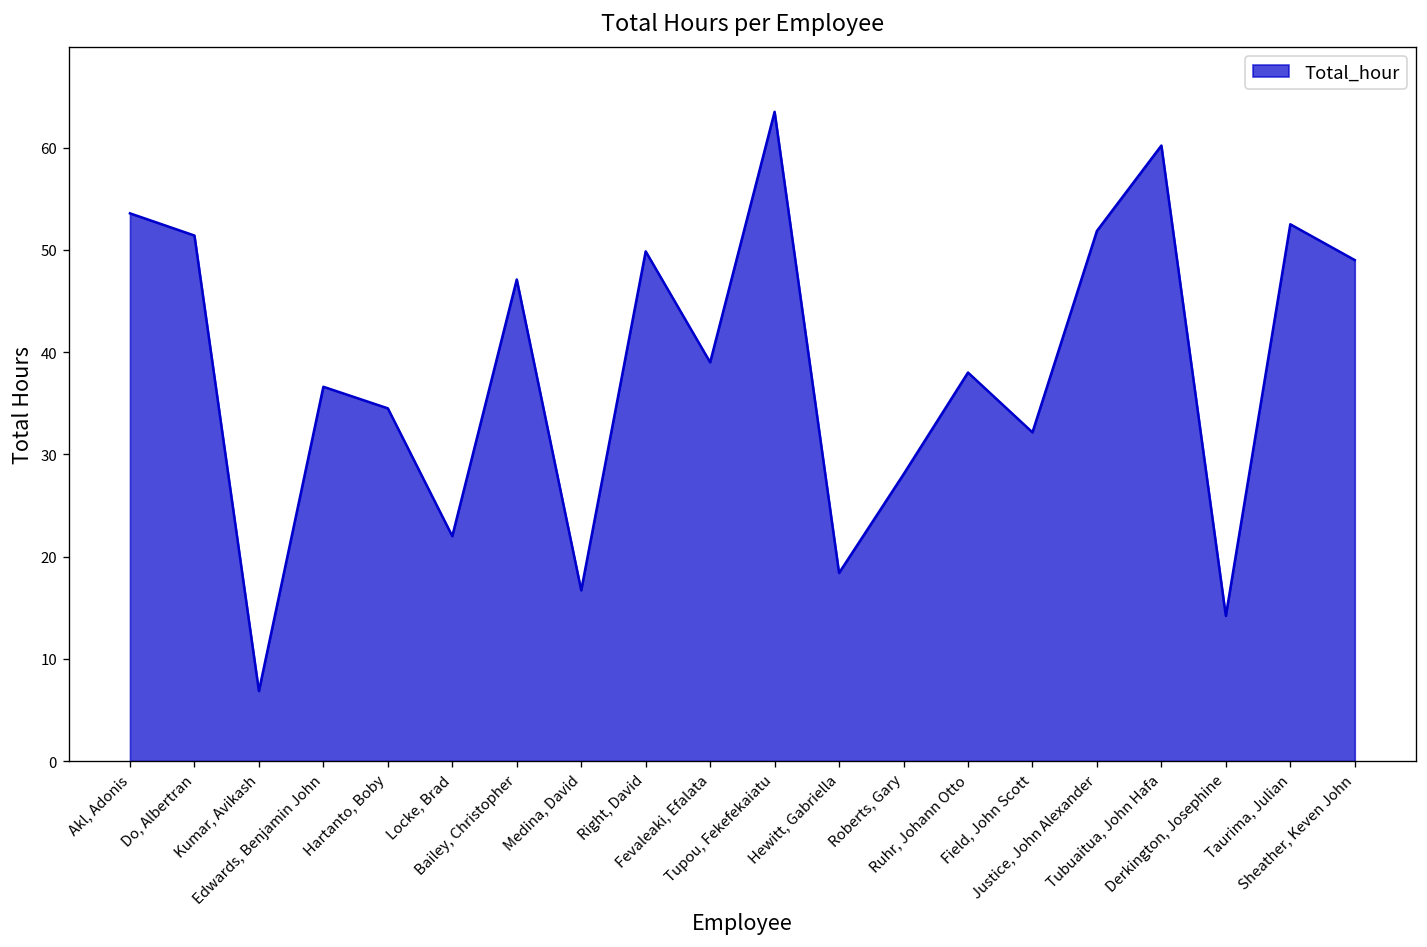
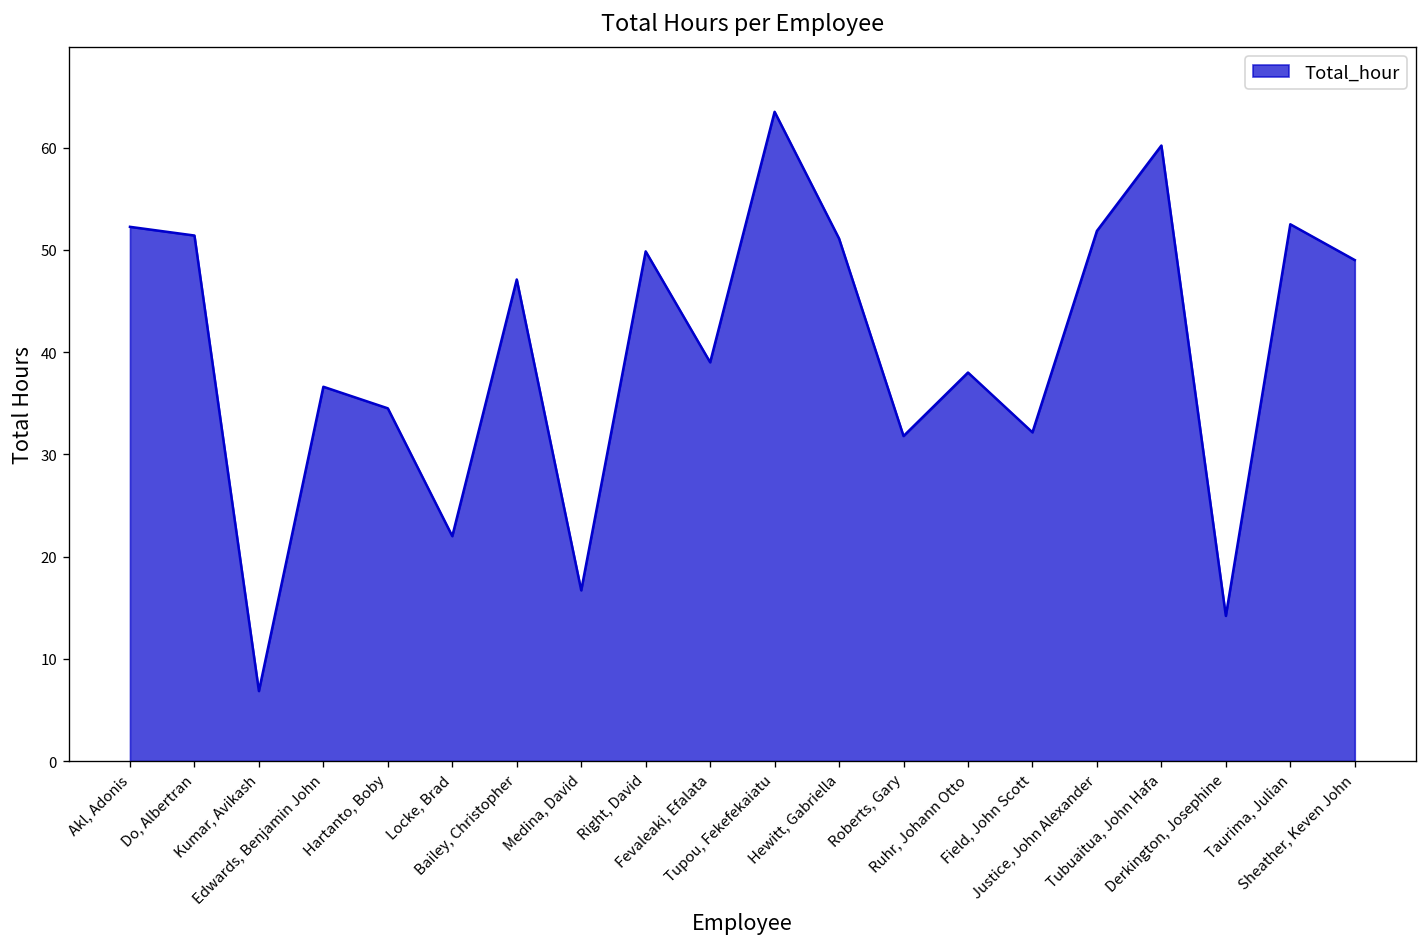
Akl, Adonis: 54 -> 52
Hewitt, Gabriella: 18 -> 51
Roberts, Gary: 28 -> 32
